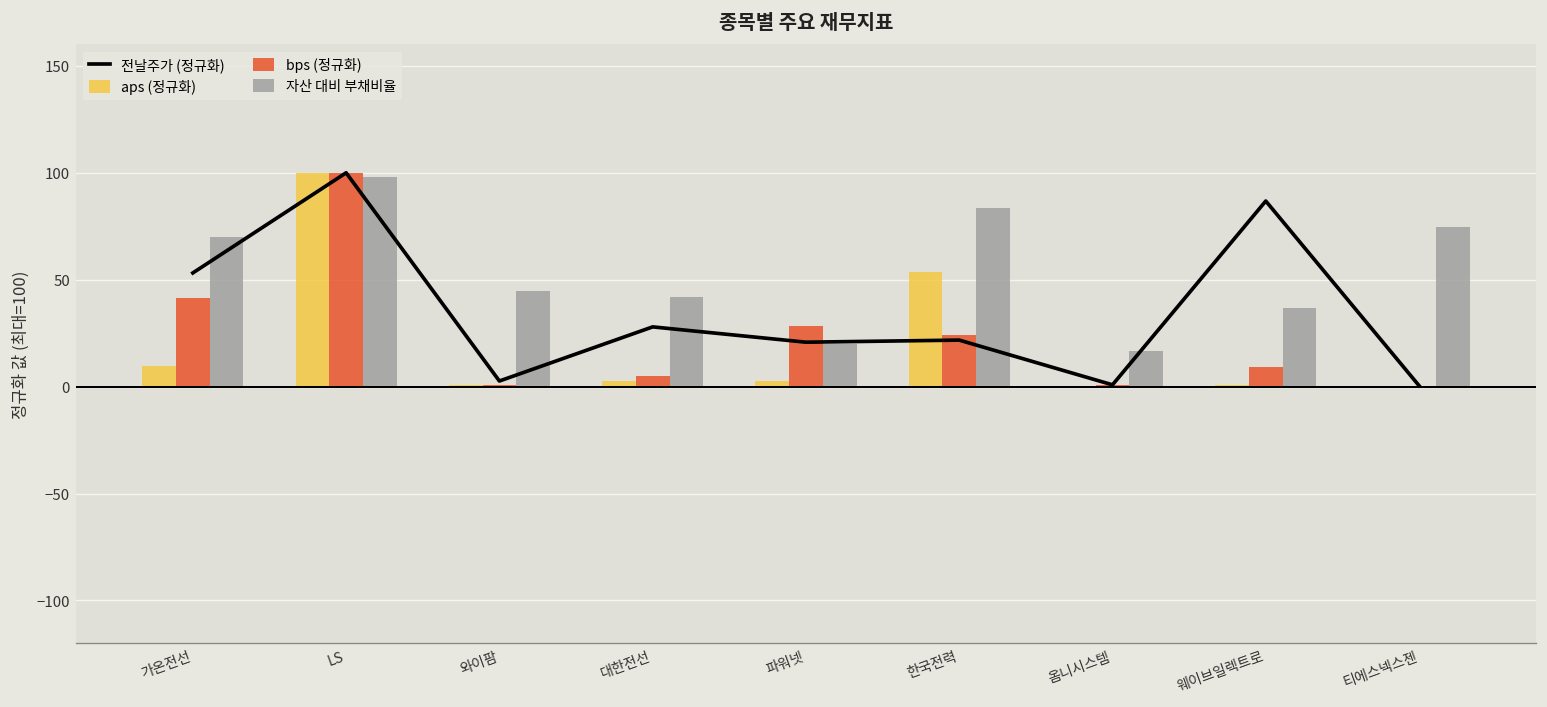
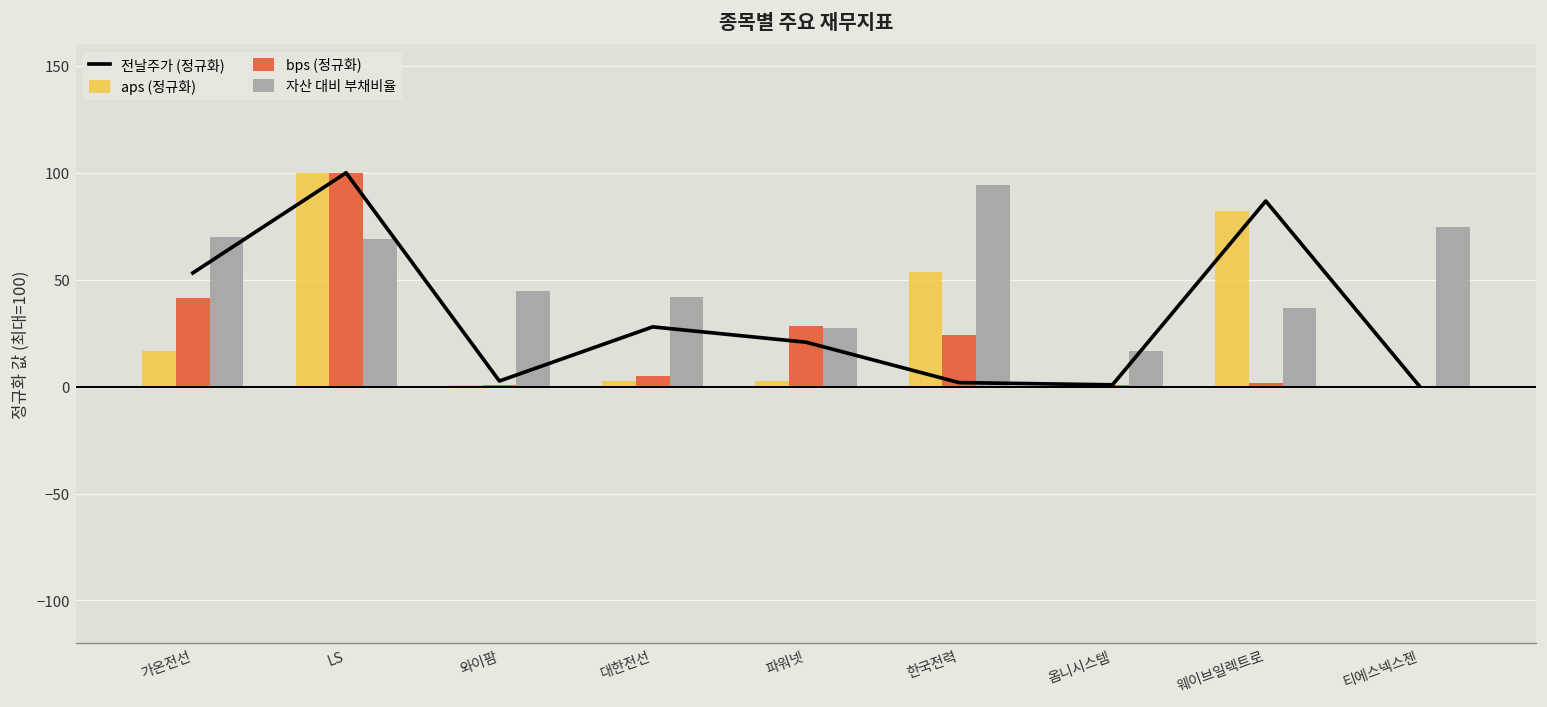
aps (정규화), 가온전선: 10 -> 17
자산 대비 부채비율, LS: 98 -> 69
자산 대비 부채비율, 파워넷: 20 -> 27
전날주가 (정규화), 한국전력: 22 -> 2
자산 대비 부채비율, 한국전력: 84 -> 94
aps (정규화), 웨이브일렉트로: 1 -> 82
bps (정규화), 웨이브일렉트로: 9 -> 2
